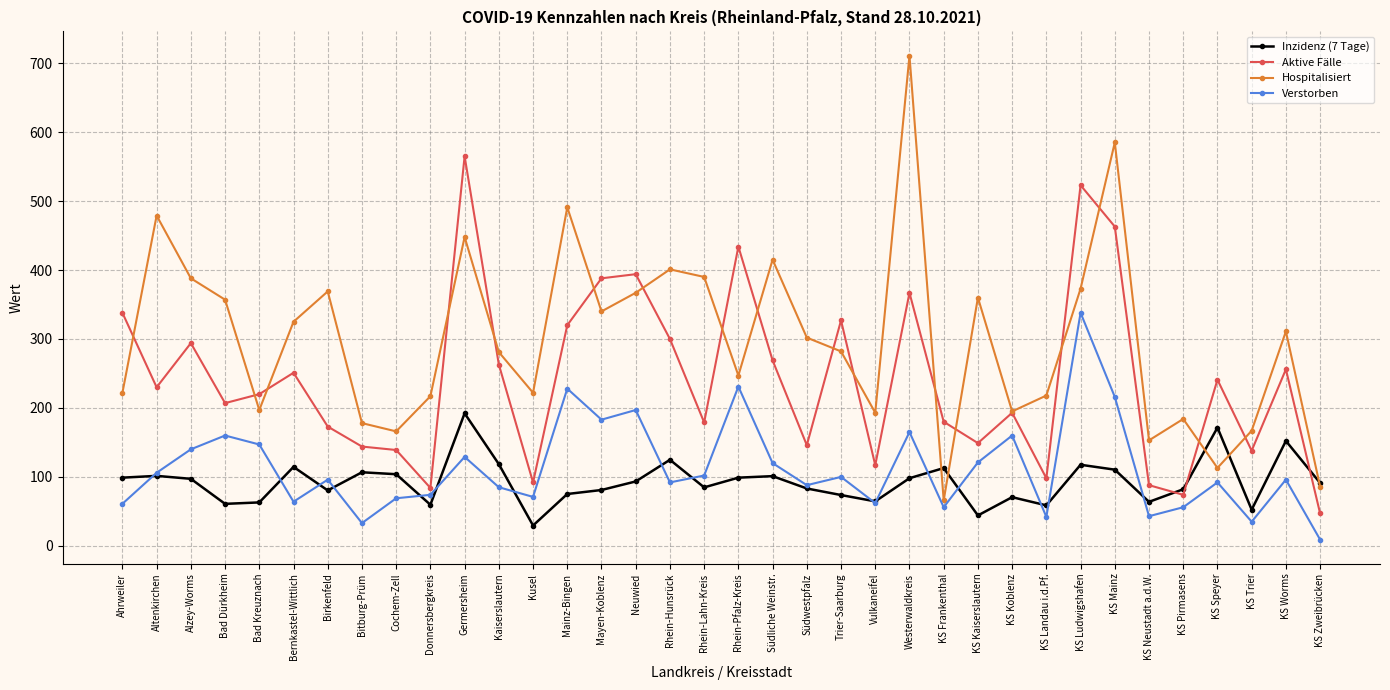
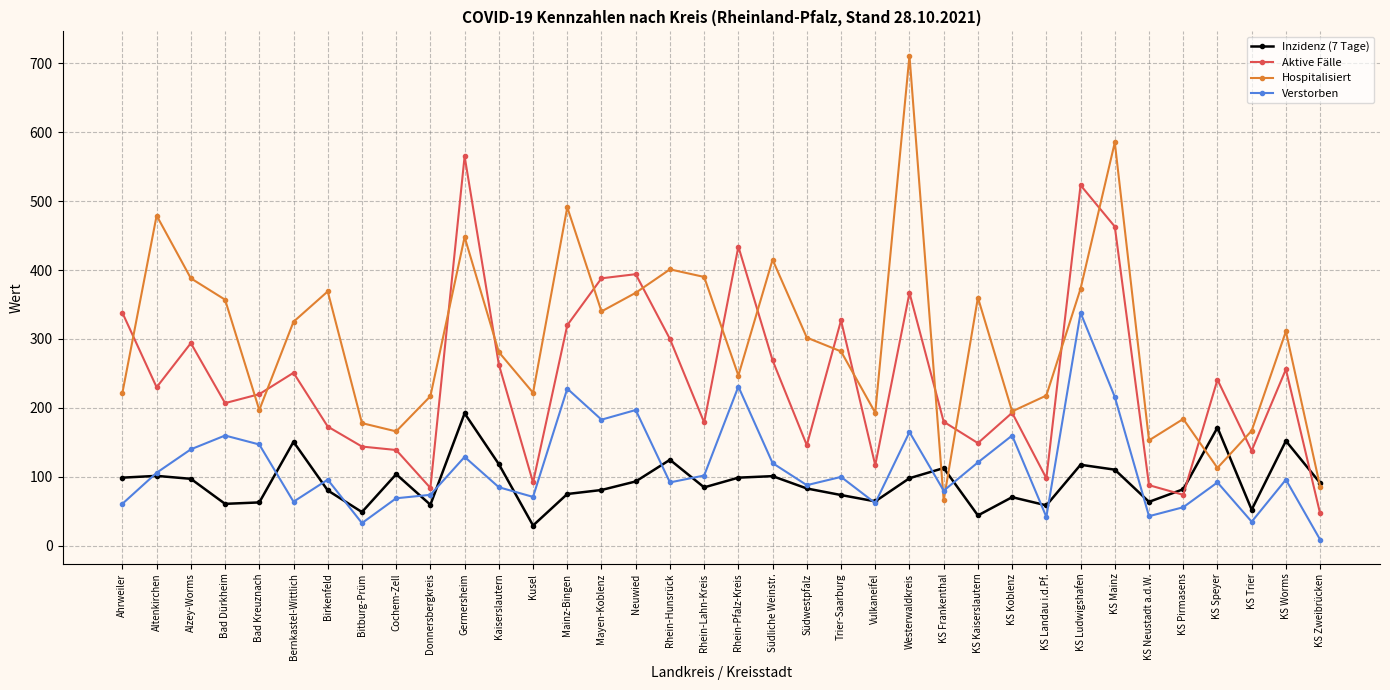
Inzidenz (7 Tage), Bernkastel-Wittlich: 110 -> 150
Inzidenz (7 Tage), Bitburg-Prüm: 110 -> 50
Verstorben, KS Frankenthal: 60 -> 80
